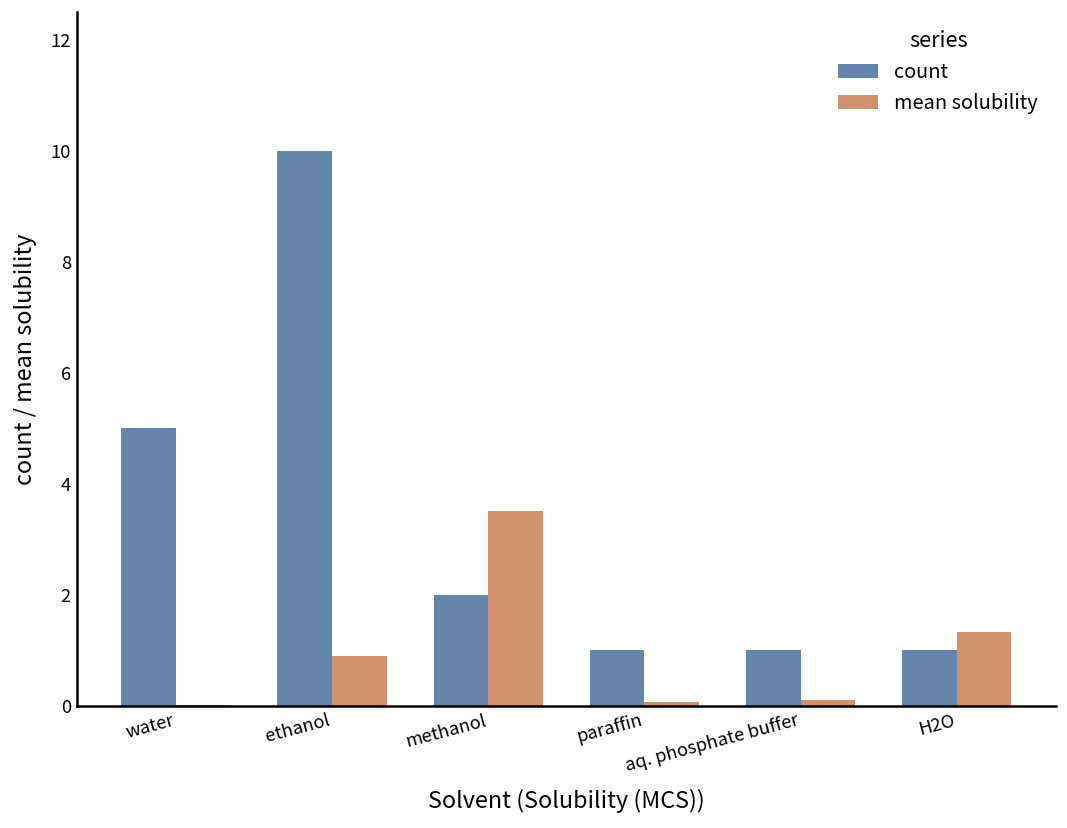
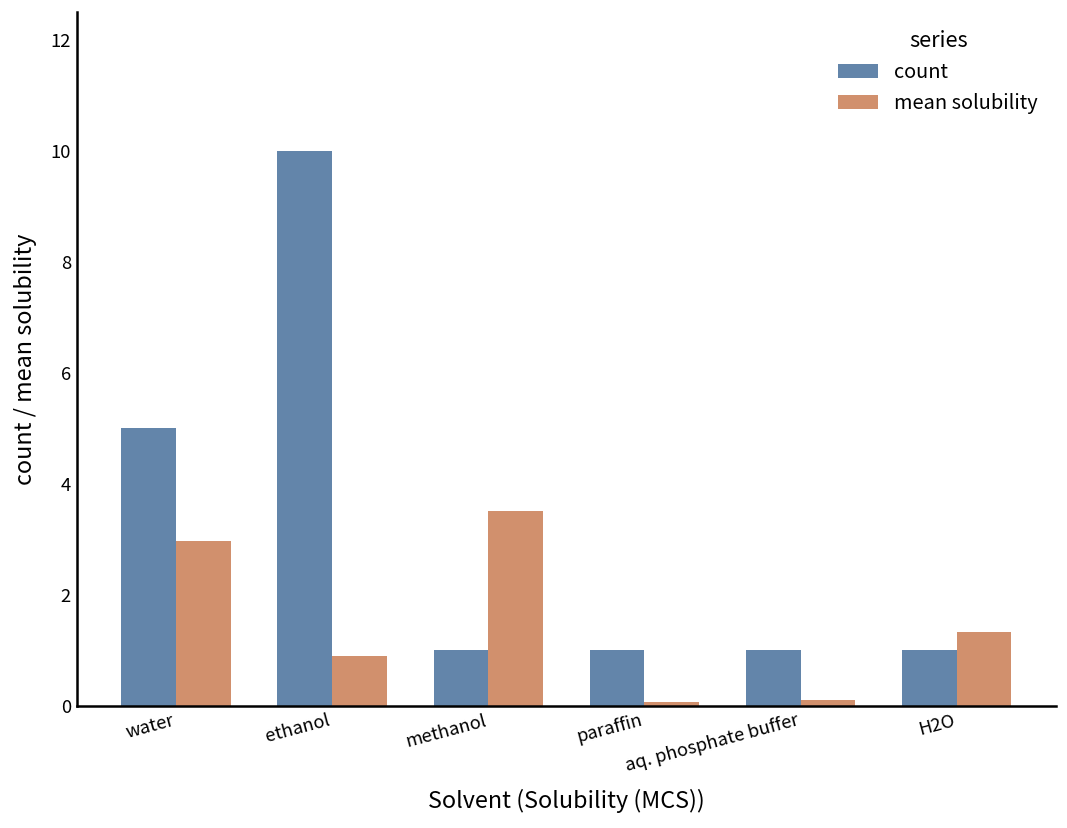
mean solubility, water: 0.0 -> 3.0
count, methanol: 2 -> 1
